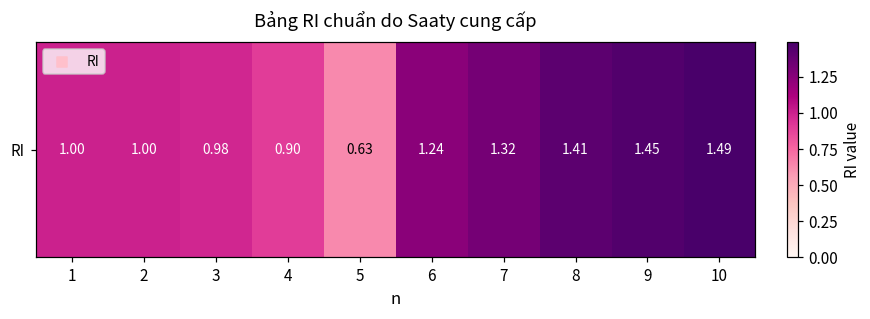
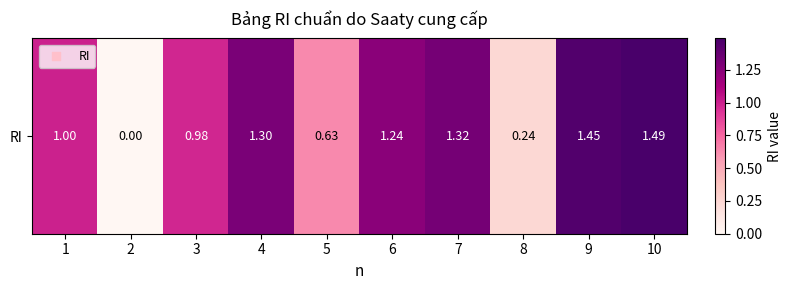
RI, 2: 1.00 -> 0.00
RI, 4: 0.90 -> 1.30
RI, 8: 1.41 -> 0.24
